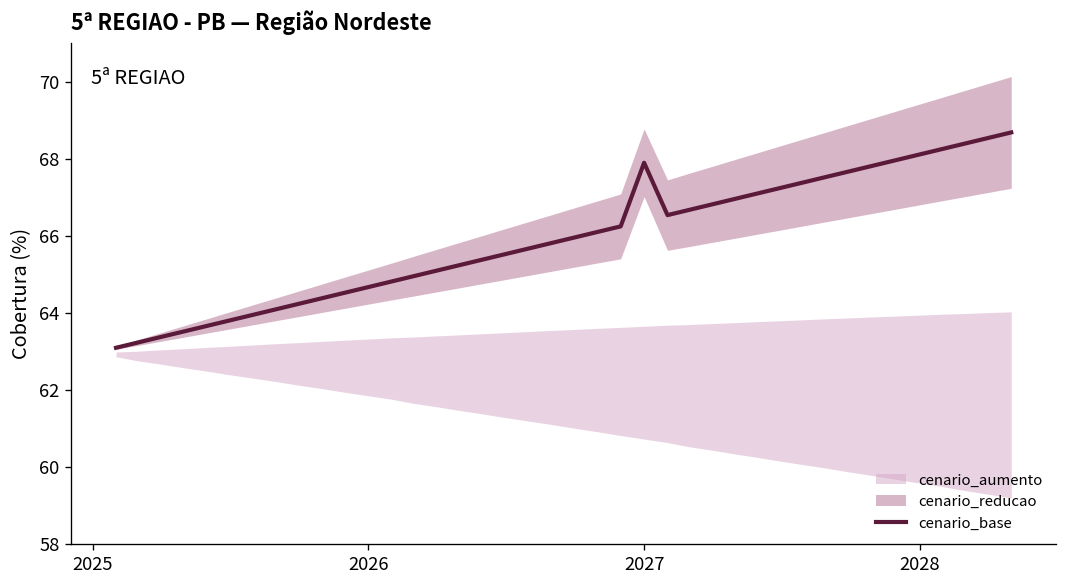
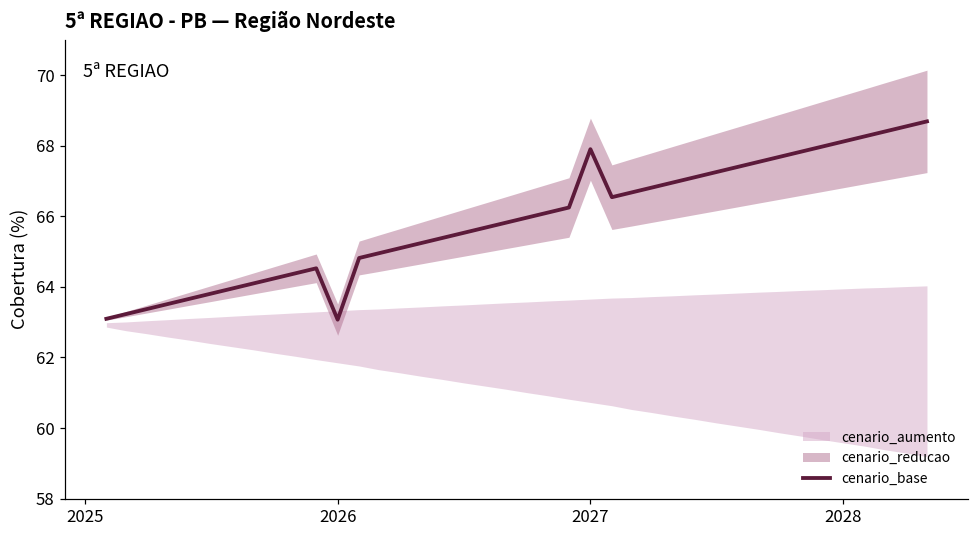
cenario_base, 2026: 64.7 -> 63.1
